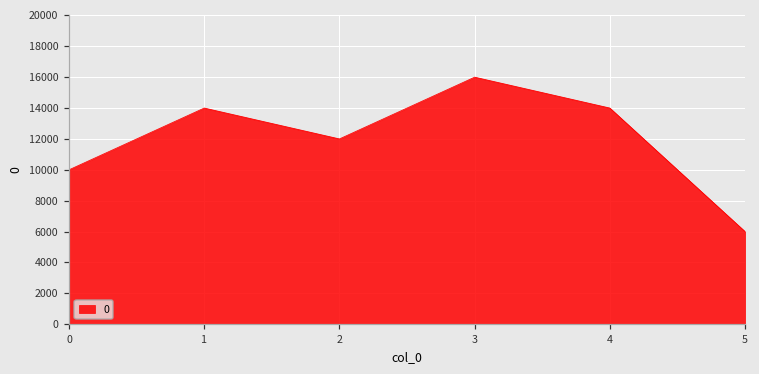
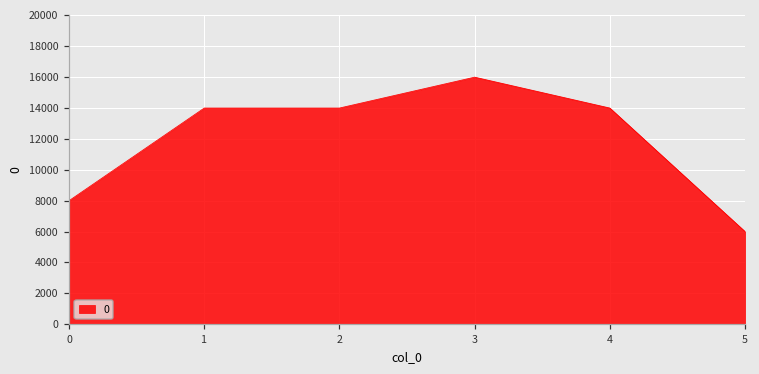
0: 10000 -> 8000
2: 12000 -> 14000
